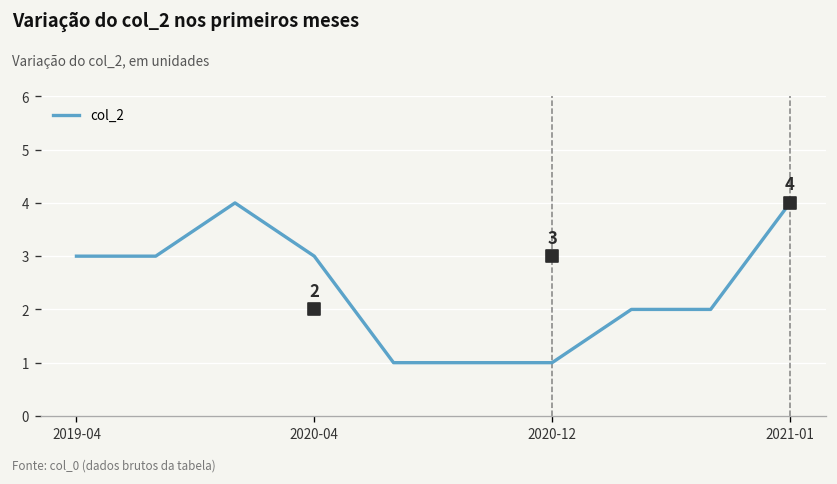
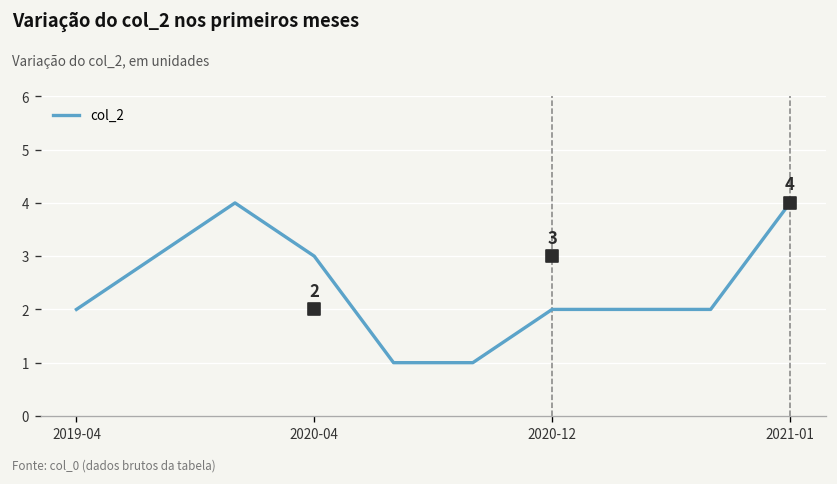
col_2, 2019-04: 3 -> 2
col_2, 2020-12: 1 -> 2
